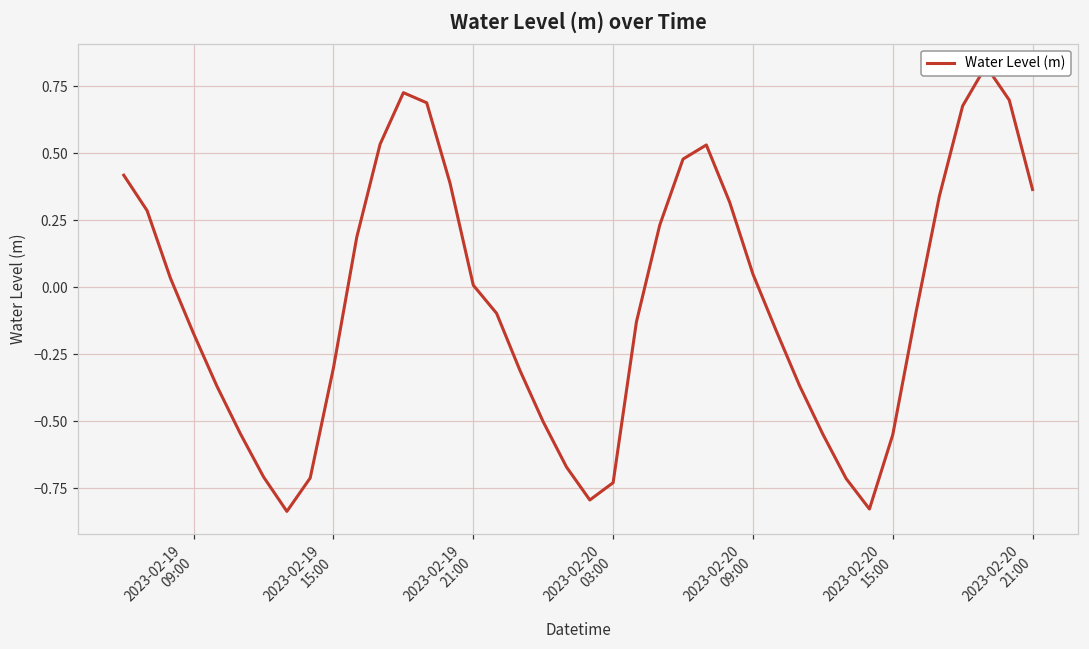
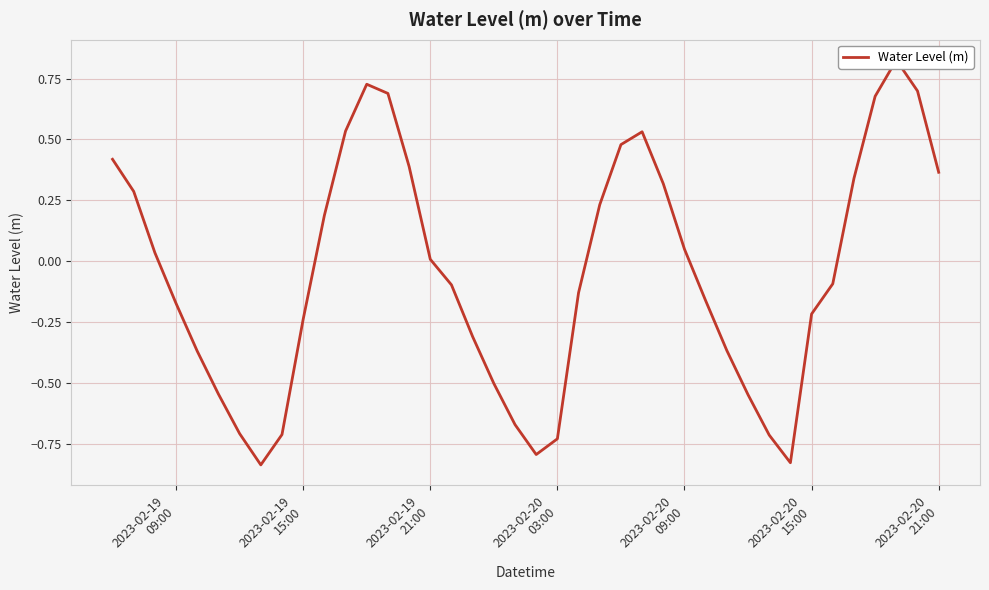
2023-02-19 15:00: -0.30 -> -0.24
2023-02-20 15:00: -0.55 -> -0.22
